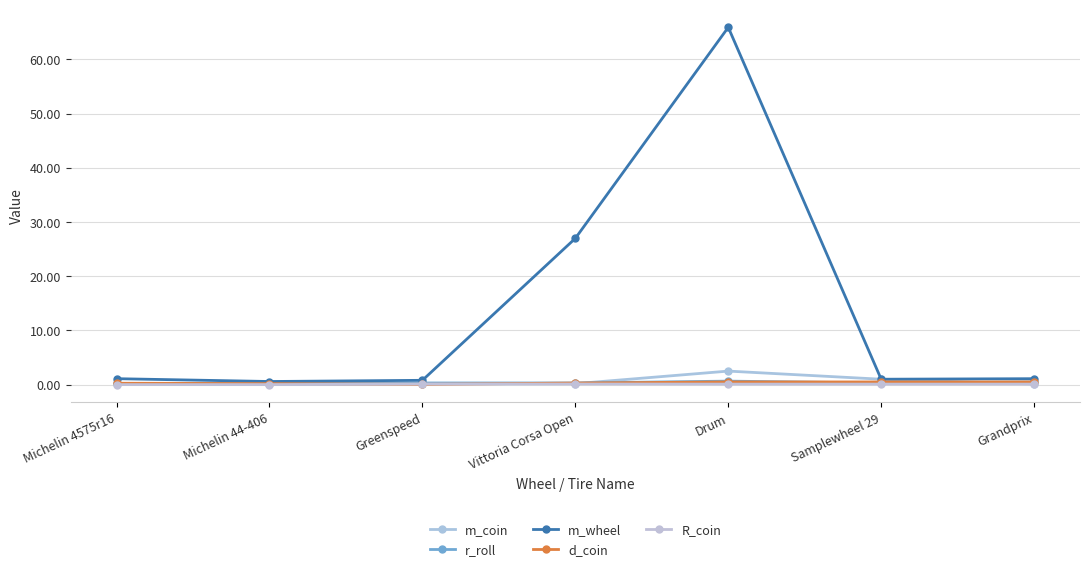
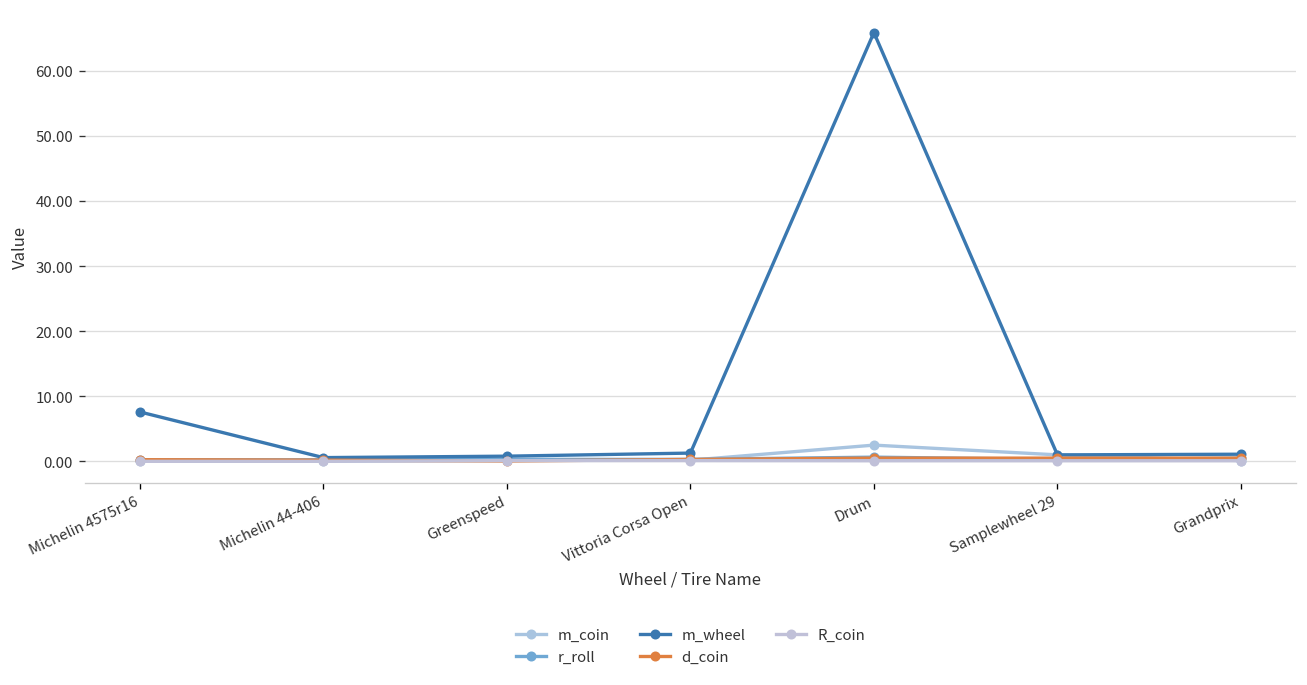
m_wheel, Michelin 4575r16: 1 -> 8
m_wheel, Vittoria Corsa Open: 27 -> 1
